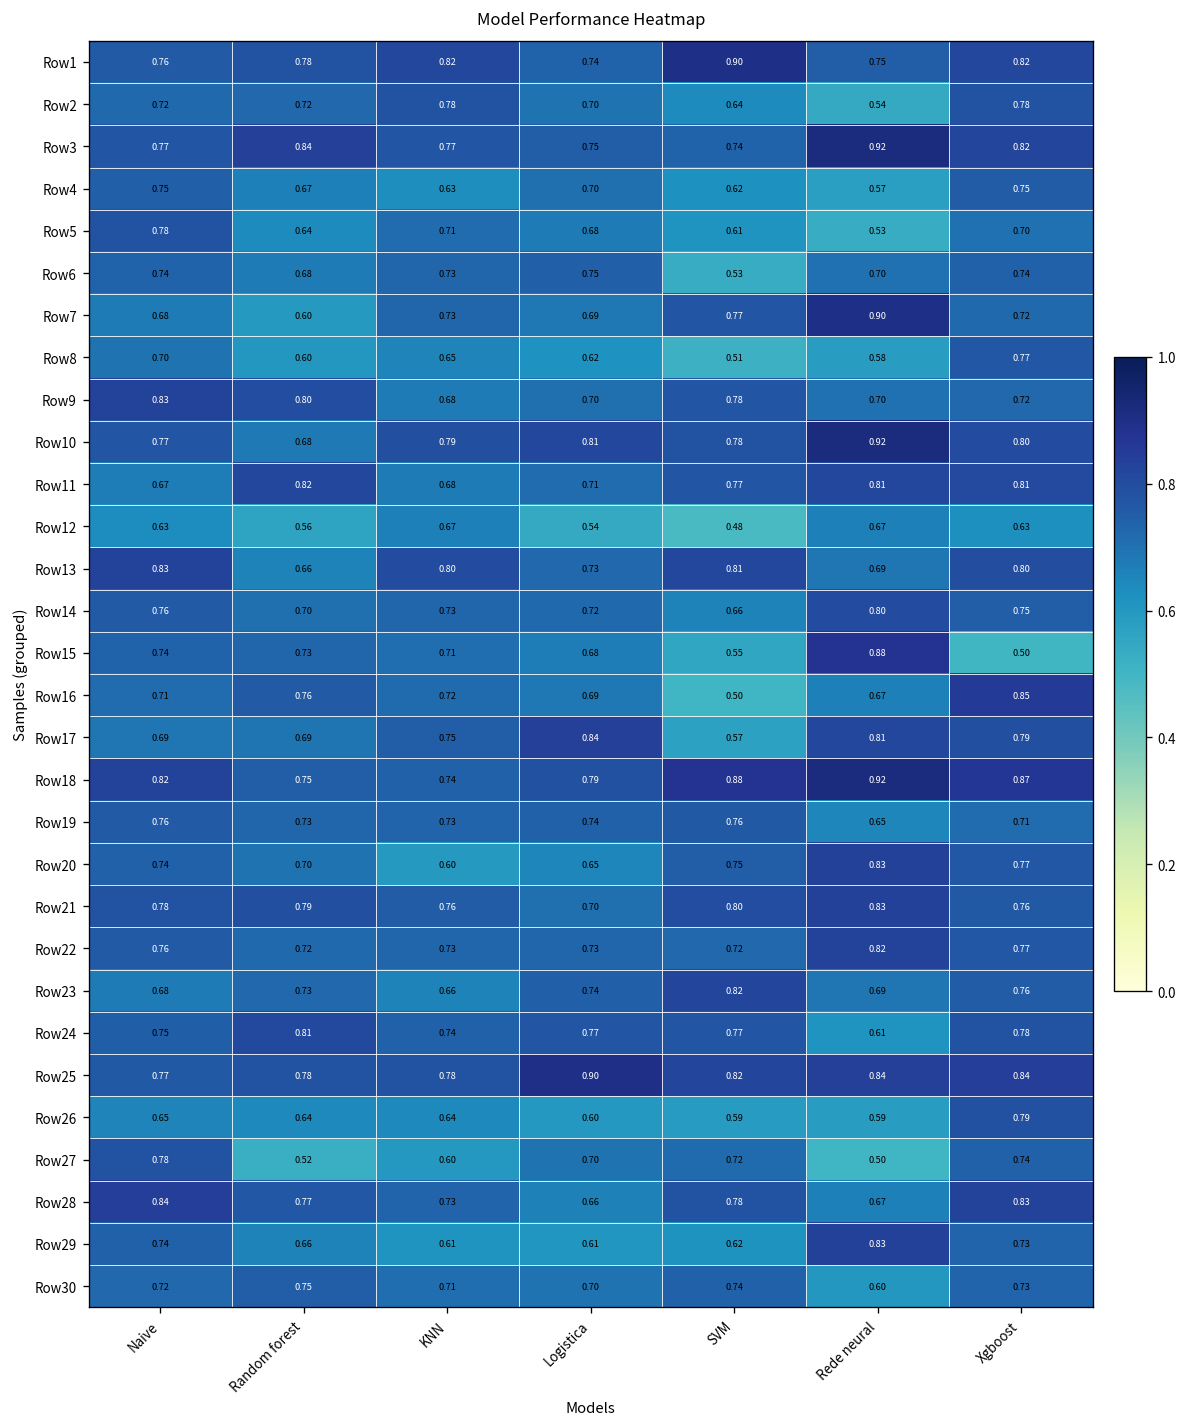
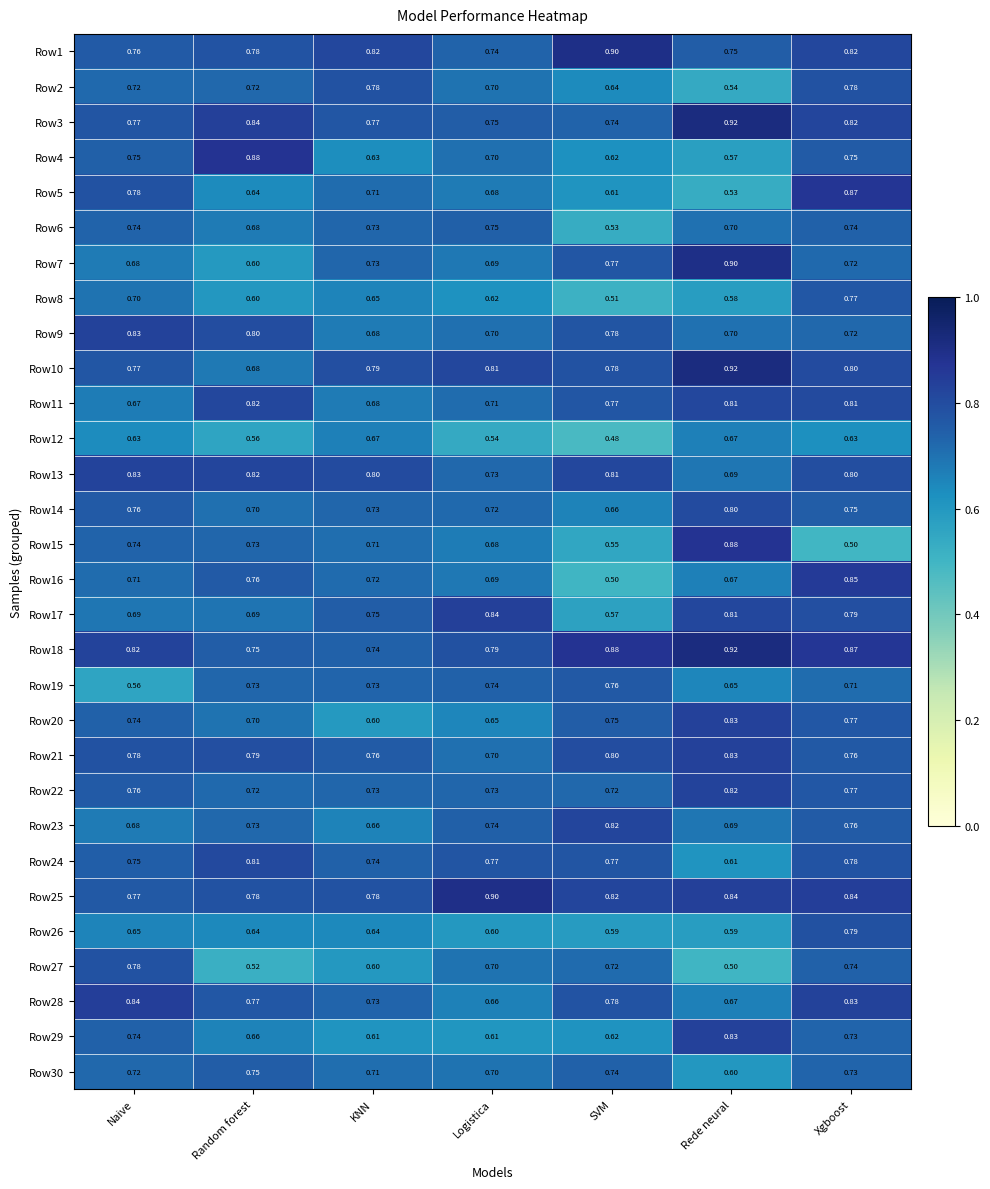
Row4, Random forest: 0.67 -> 0.88
Row5, Xgboost: 0.70 -> 0.87
Row13, Random forest: 0.66 -> 0.82
Row19, Naive: 0.76 -> 0.56
